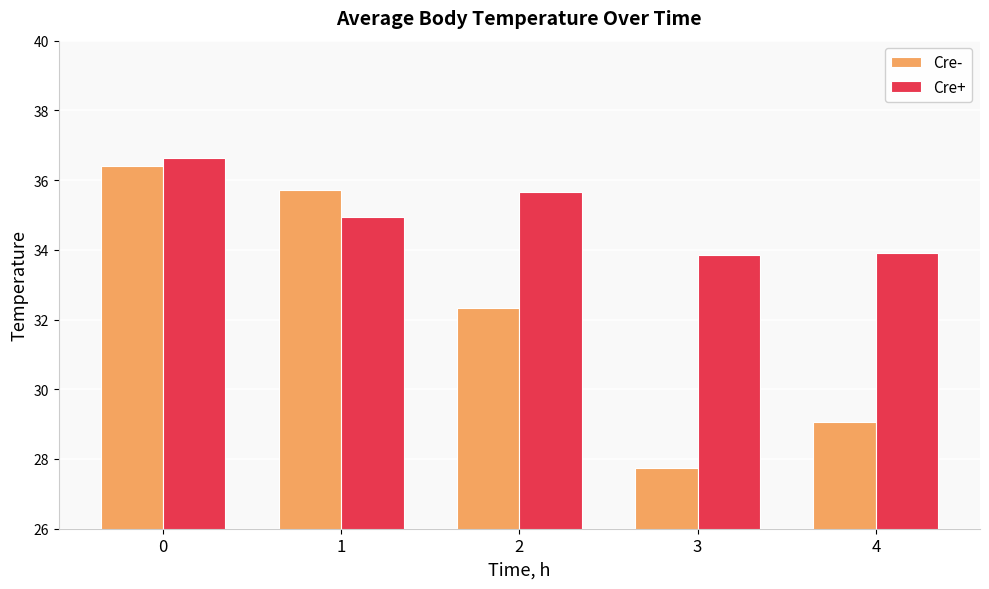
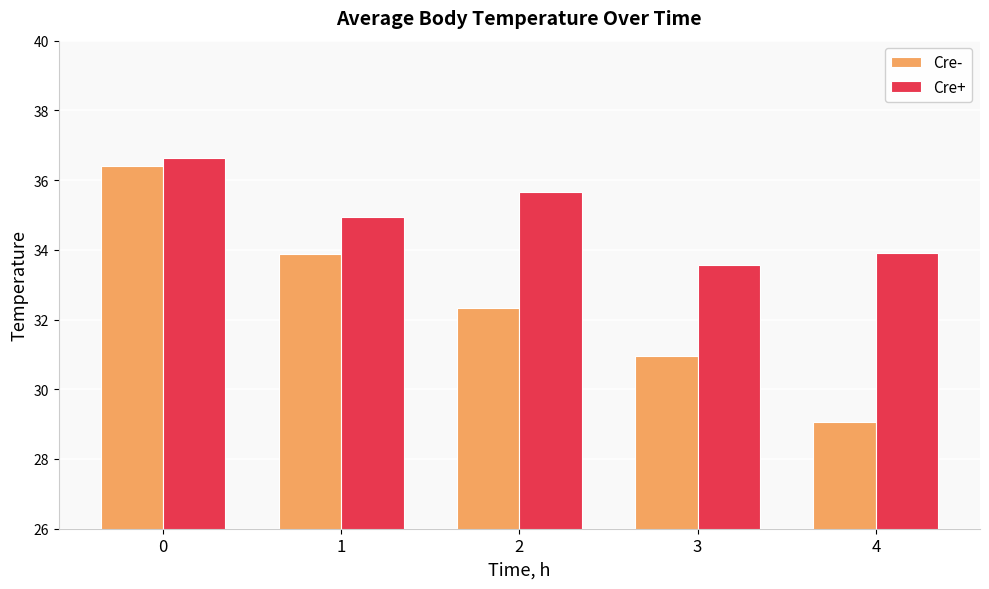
Cre-, 1: 35.7 -> 33.9
Cre-, 3: 27.7 -> 31.0
Cre+, 3: 33.9 -> 33.6
